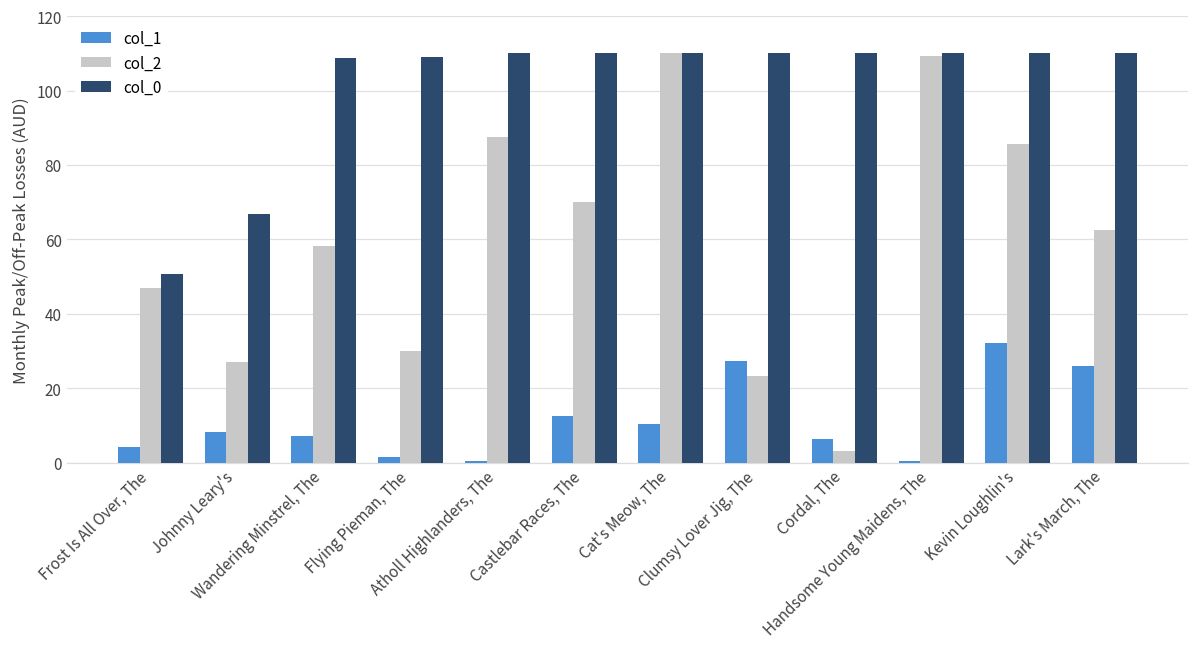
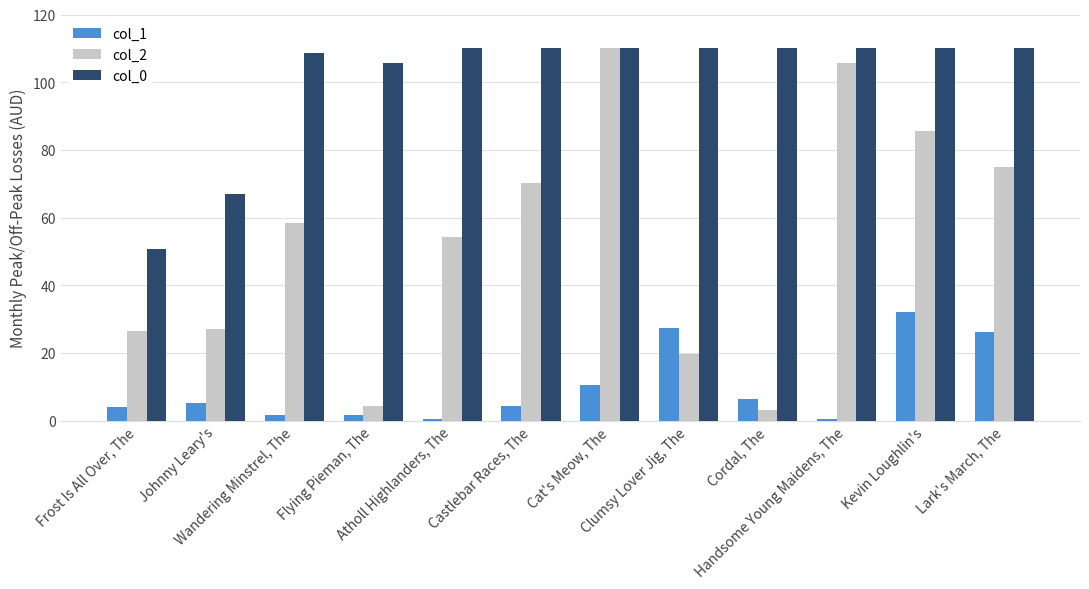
col_2, Frost Is All Over, The: 47 -> 27
col_1, Johnny Leary's: 8 -> 5
col_1, Wandering Minstrel, The: 7 -> 2
col_2, Flying Pieman, The: 30 -> 4
col_0, Flying Pieman, The: 109 -> 106
col_2, Atholl Highlanders, The: 87 -> 54
col_1, Castlebar Races, The: 13 -> 4
col_2, Clumsy Lover Jig, The: 23 -> 20
col_2, Handsome Young Maidens, The: 109 -> 106
col_2, Lark's March, The: 63 -> 75
